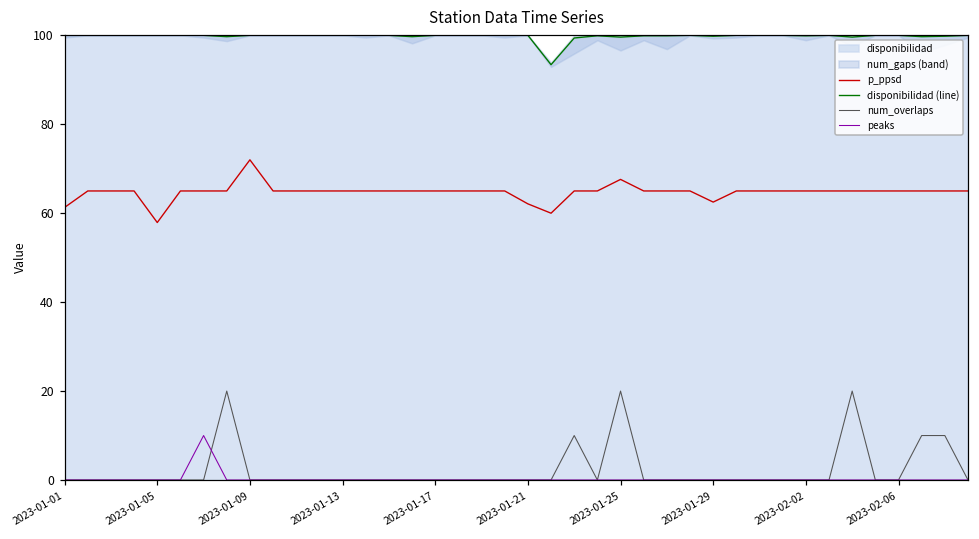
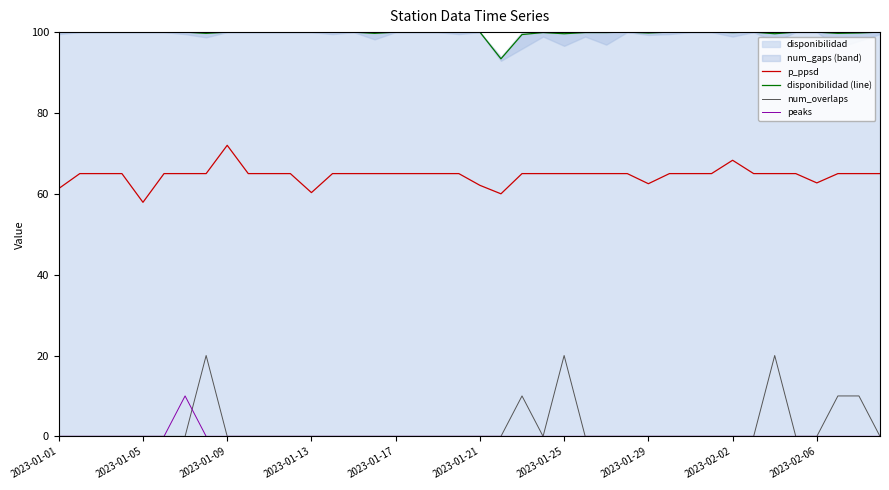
p_ppsd, 2023-01-13: 65 -> 60
p_ppsd, 2023-01-25: 68 -> 65
p_ppsd, 2023-02-02: 65 -> 68
p_ppsd, 2023-02-06: 65 -> 63
